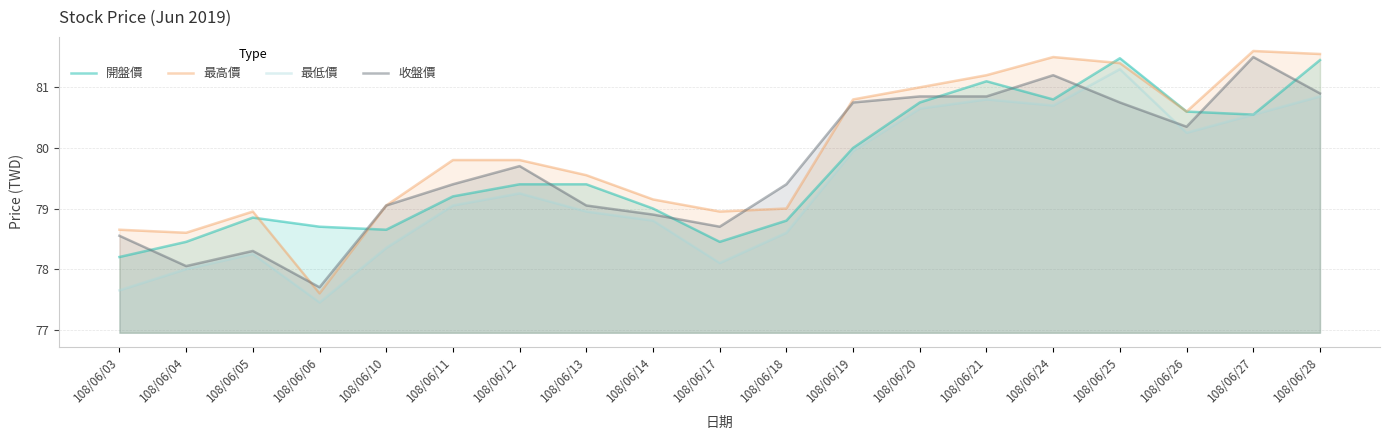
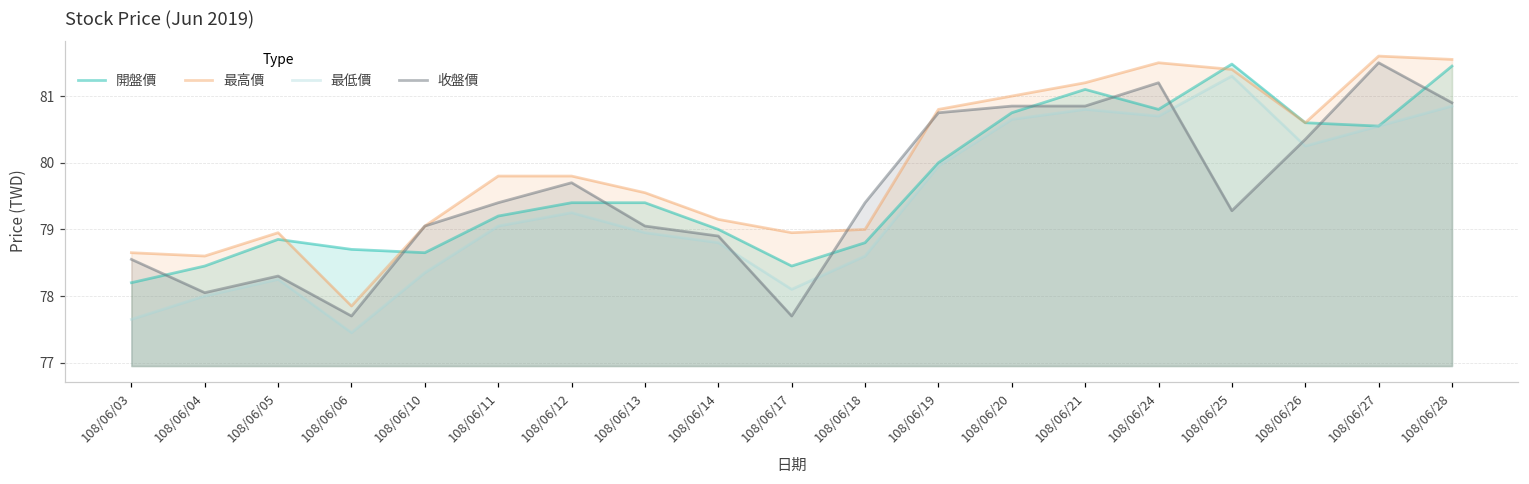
最高價, 108/06/06: 77.6 -> 77.9
收盤價, 108/06/17: 78.7 -> 77.7
收盤價, 108/06/25: 80.8 -> 79.3
